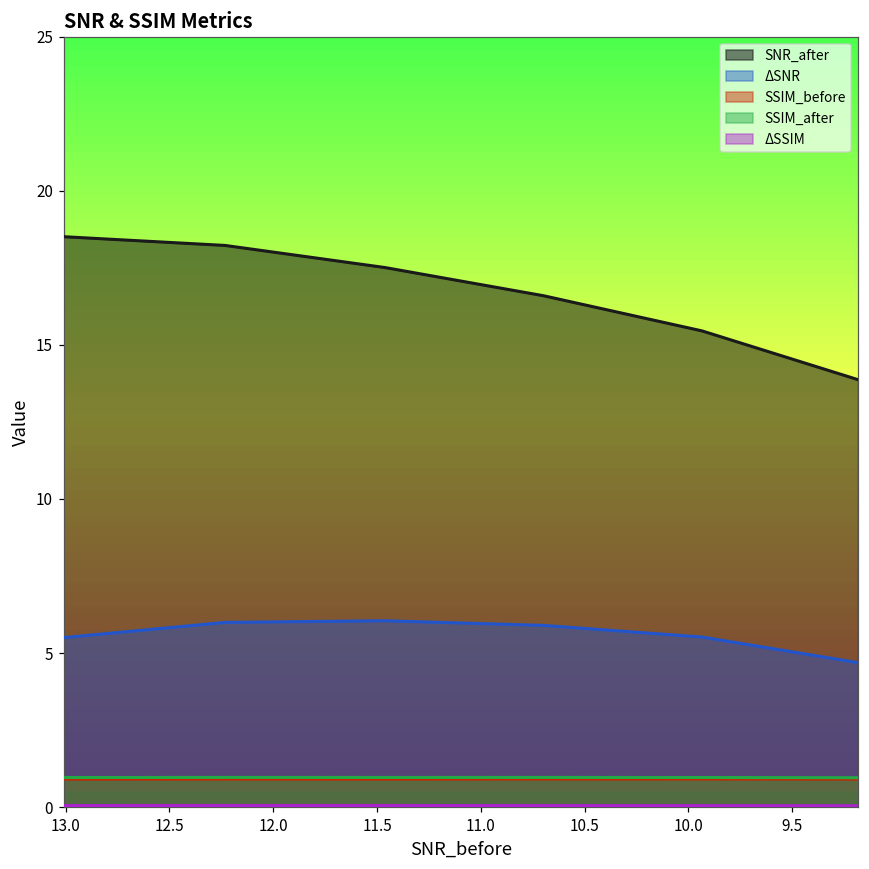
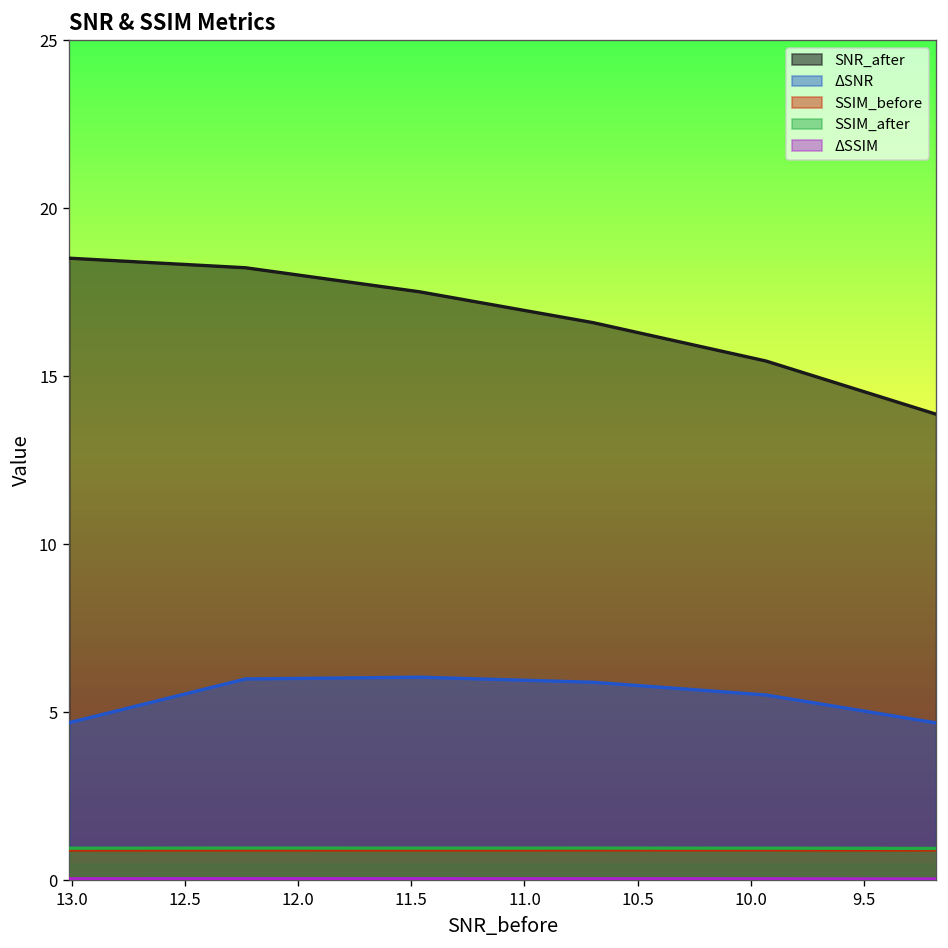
ΔSNR, 13.0: 5.5 -> 4.7
